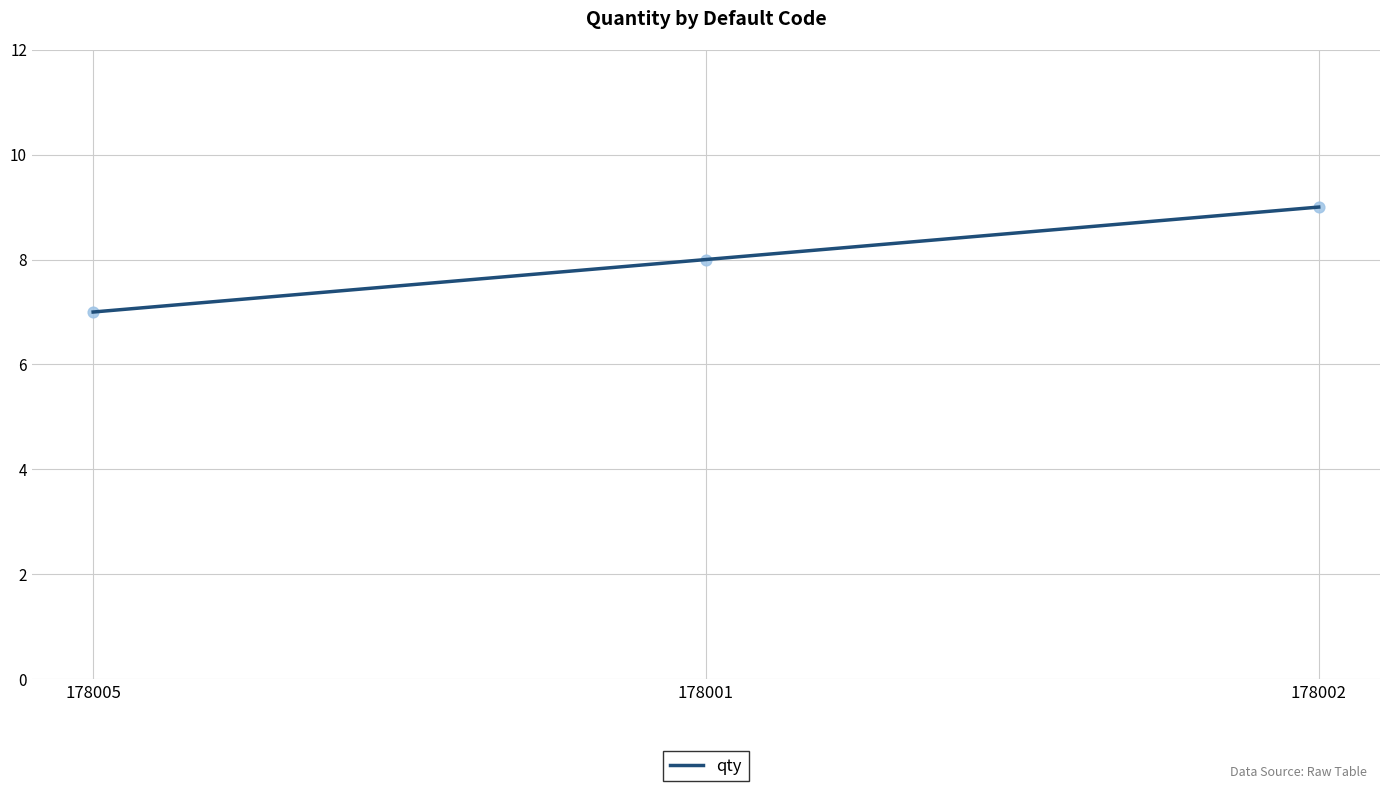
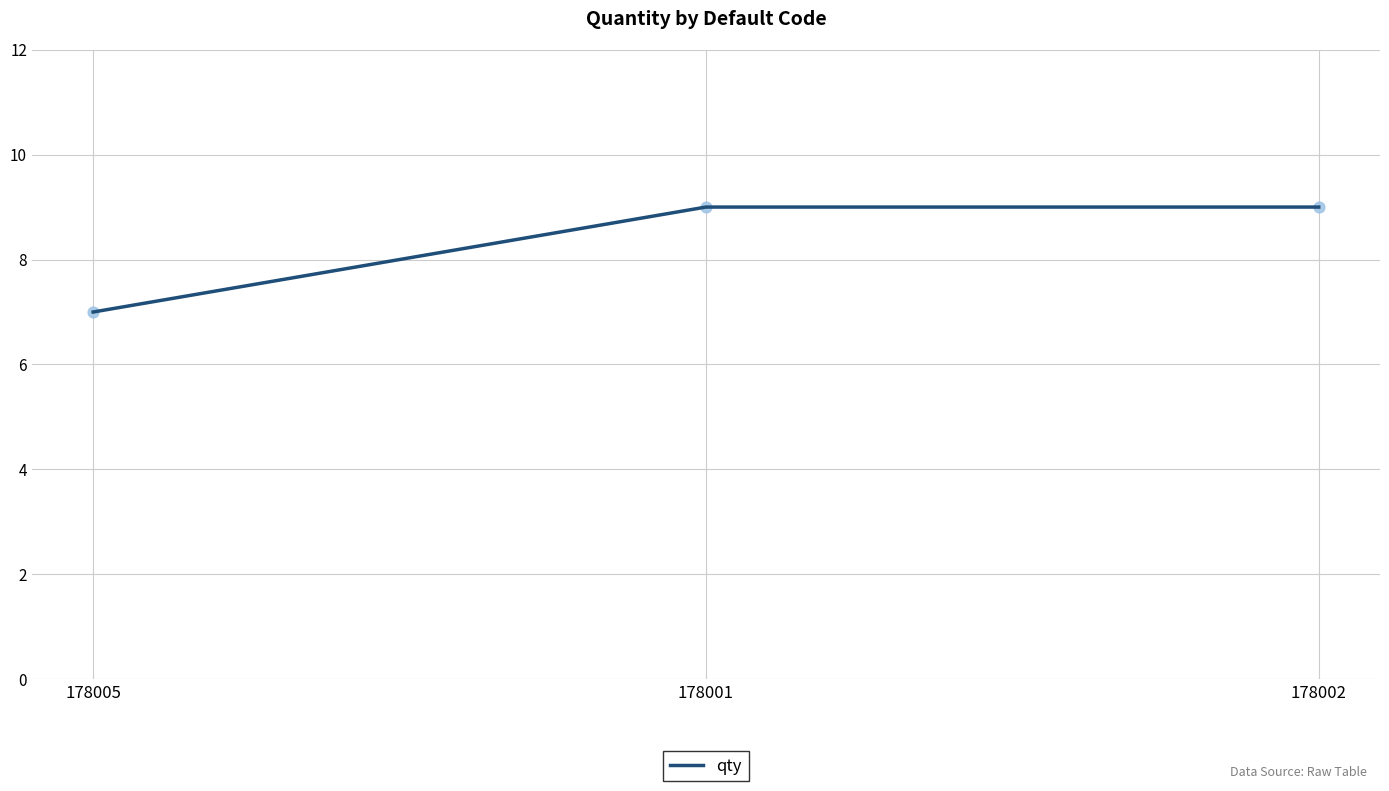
178001: 8 -> 9
